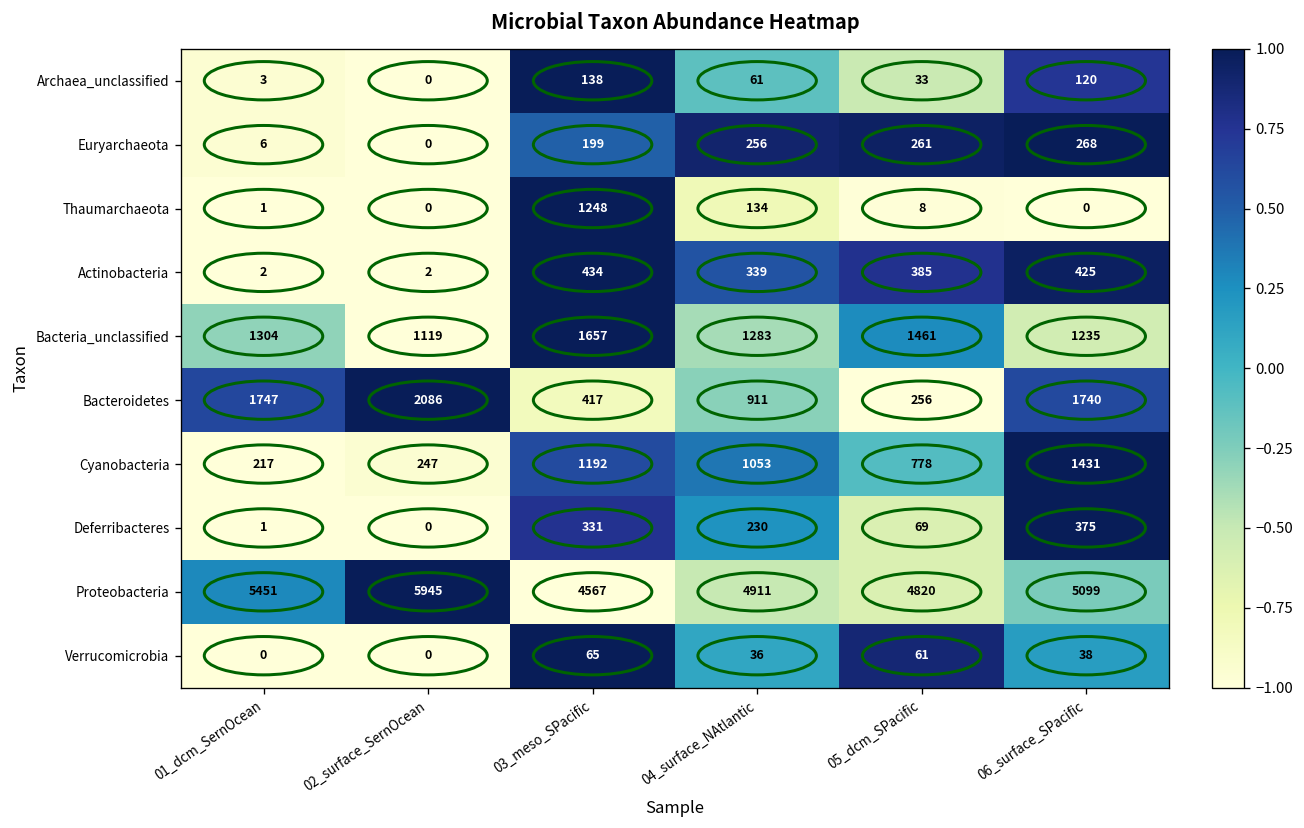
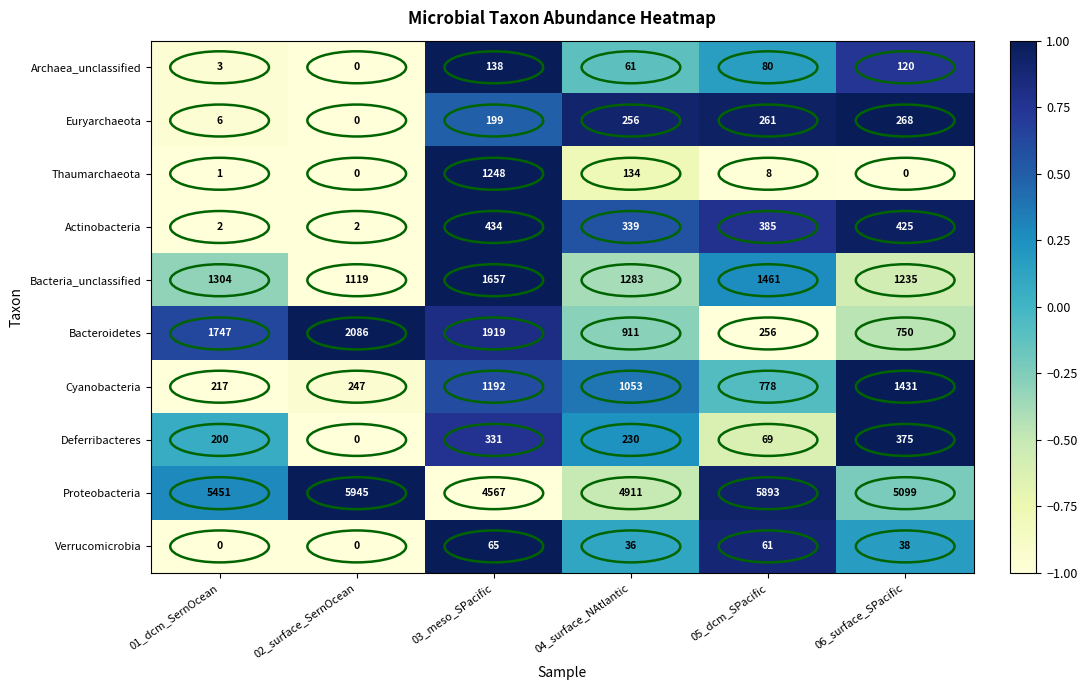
Archaea_unclassified, 05_dcm_SPacific: 33 -> 80
Bacteroidetes, 03_meso_SPacific: 417 -> 1919
Bacteroidetes, 06_surface_SPacific: 1740 -> 750
Deferribacteres, 01_dcm_SernOcean: 1 -> 200
Proteobacteria, 05_dcm_SPacific: 4820 -> 5893
